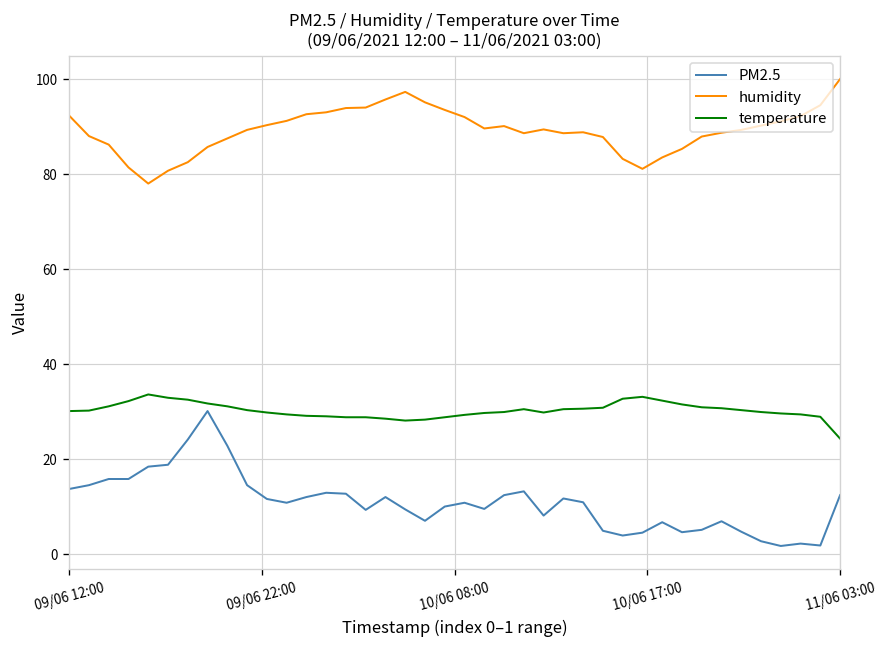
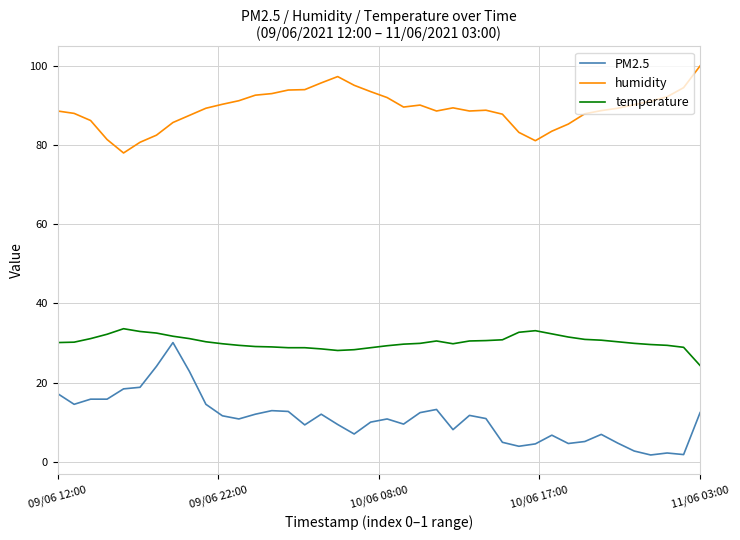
PM2.5, 09/06 12:00: 14 -> 17
humidity, 09/06 12:00: 92 -> 89
